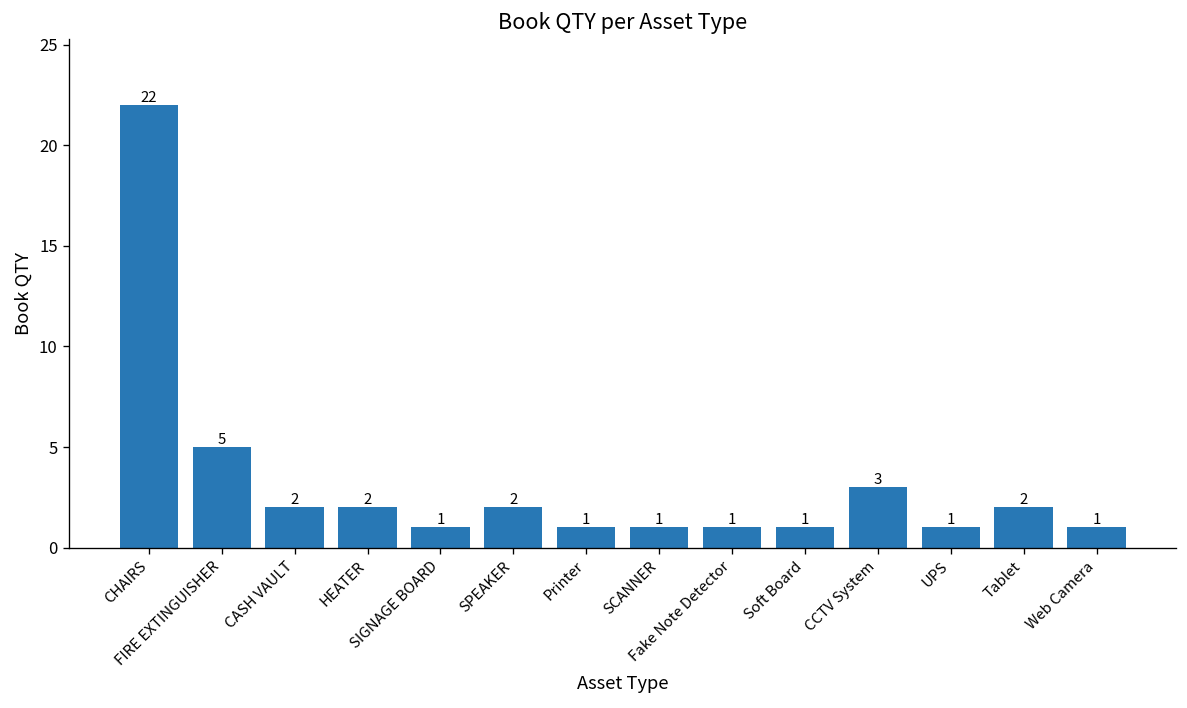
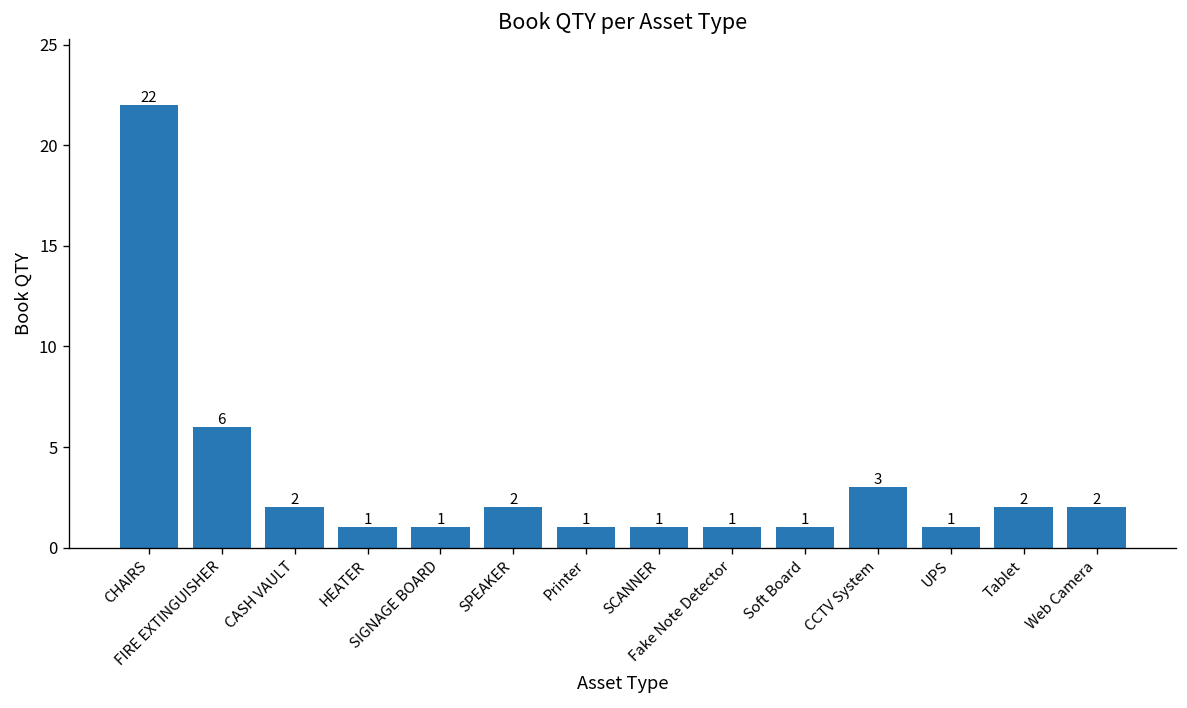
FIRE EXTINGUISHER: 5 -> 6
HEATER: 2 -> 1
Web Camera: 1 -> 2
